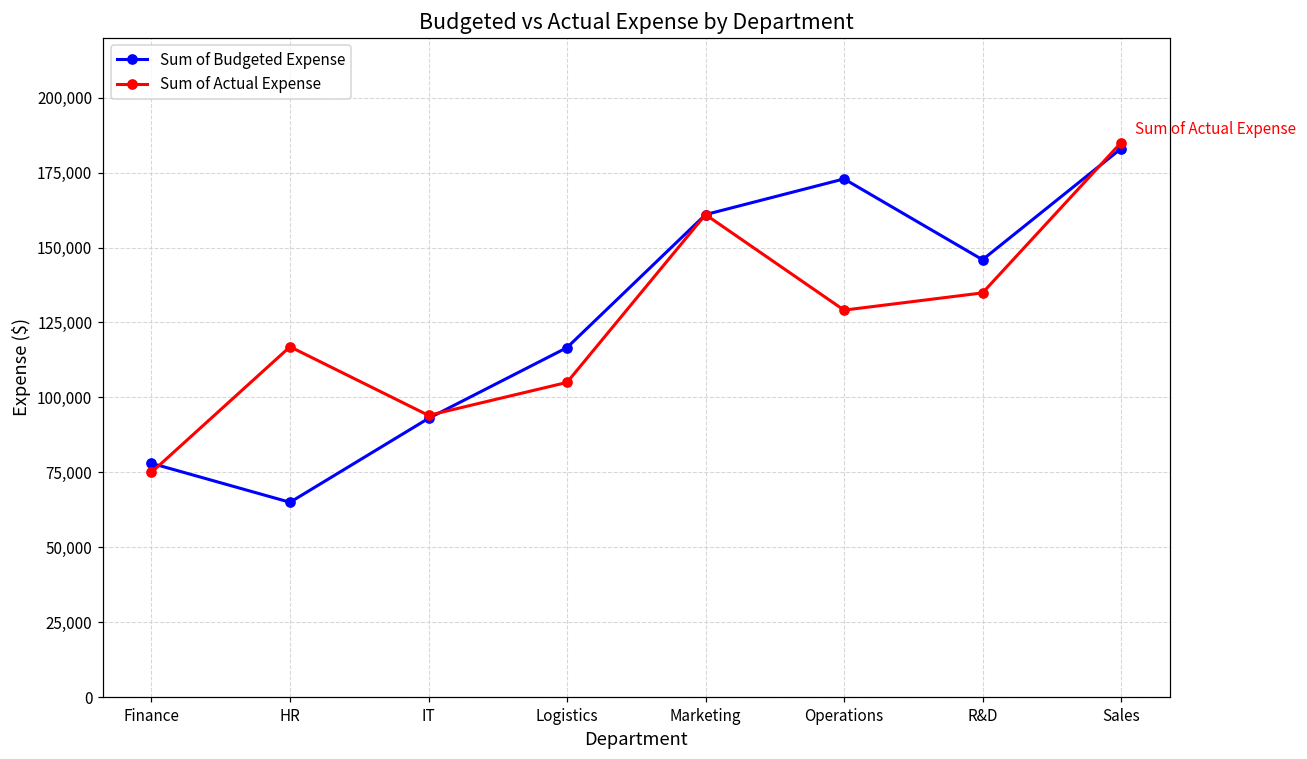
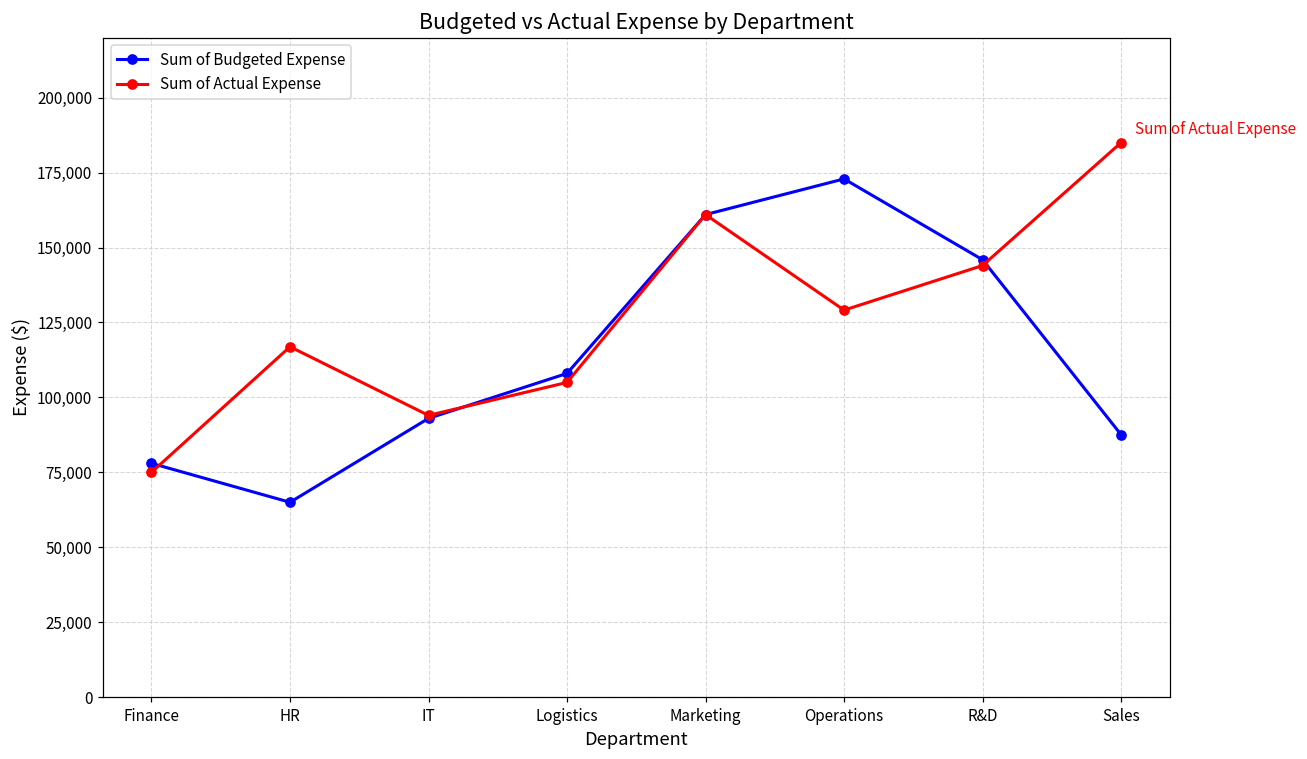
Sum of Budgeted Expense, Logistics: 117,000 -> 108,000
Sum of Actual Expense, R&D: 135,000 -> 144,000
Sum of Budgeted Expense, Sales: 183,000 -> 88,000
